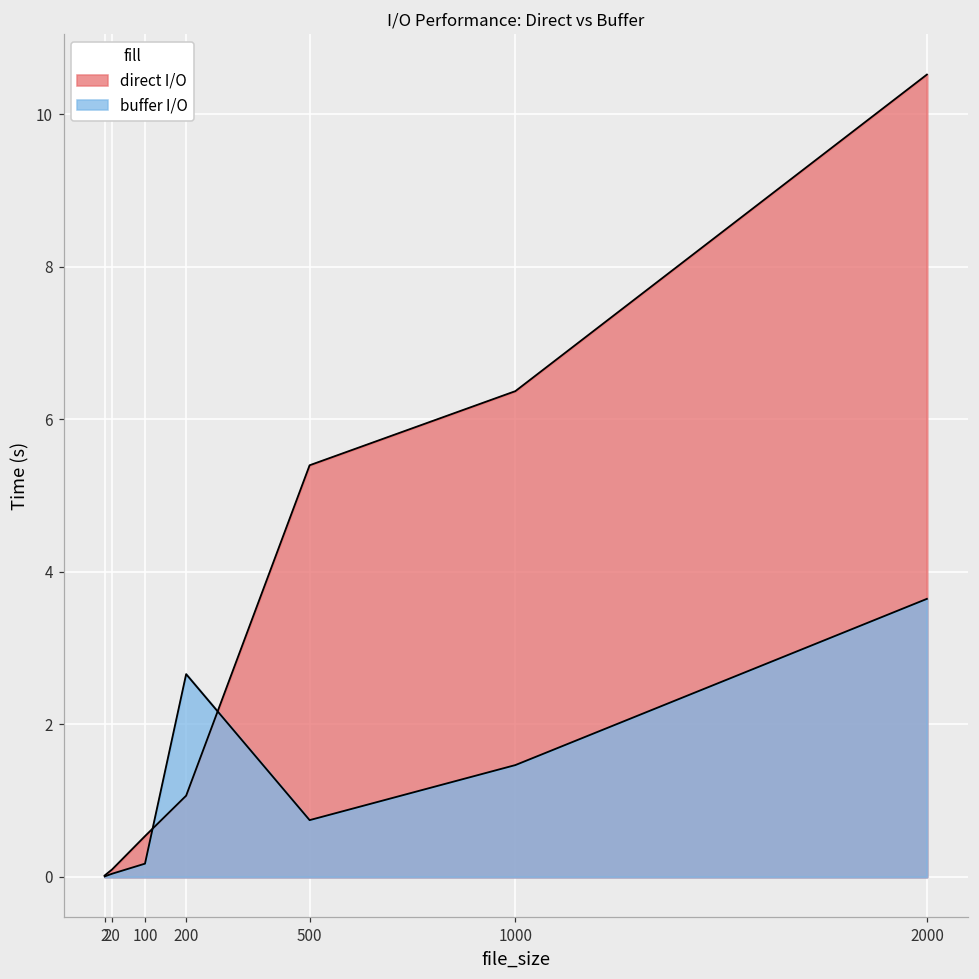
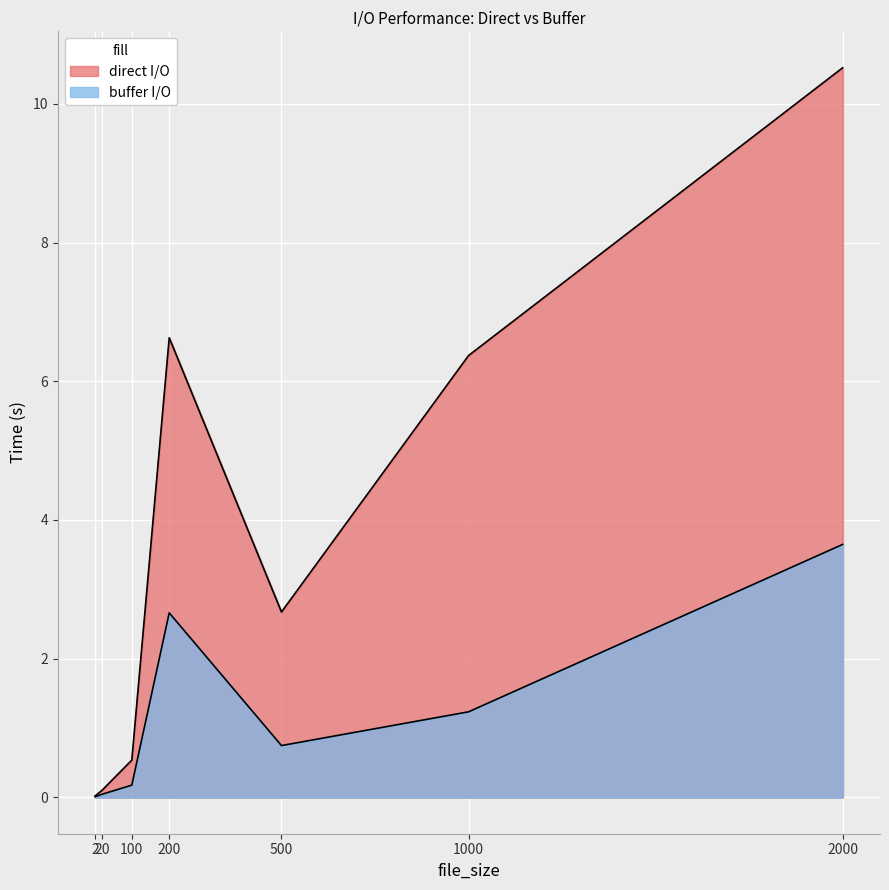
direct I/O, 200: 1.1 -> 6.6
direct I/O, 500: 5.4 -> 2.7
buffer I/O, 1000: 1.5 -> 1.2
